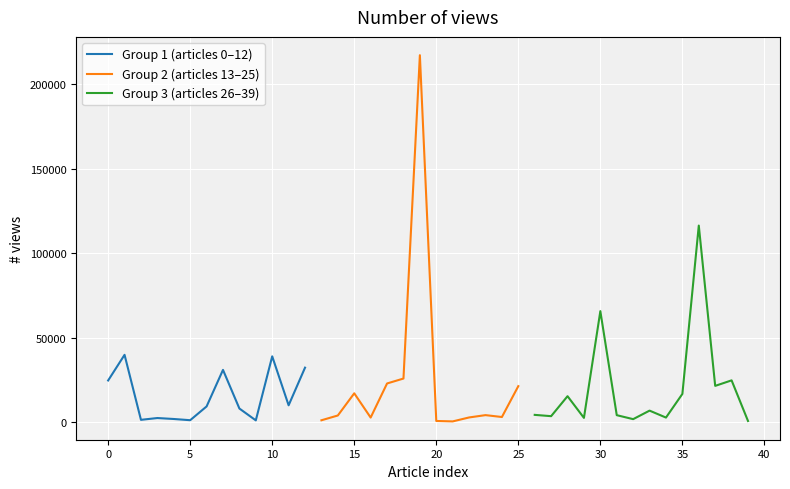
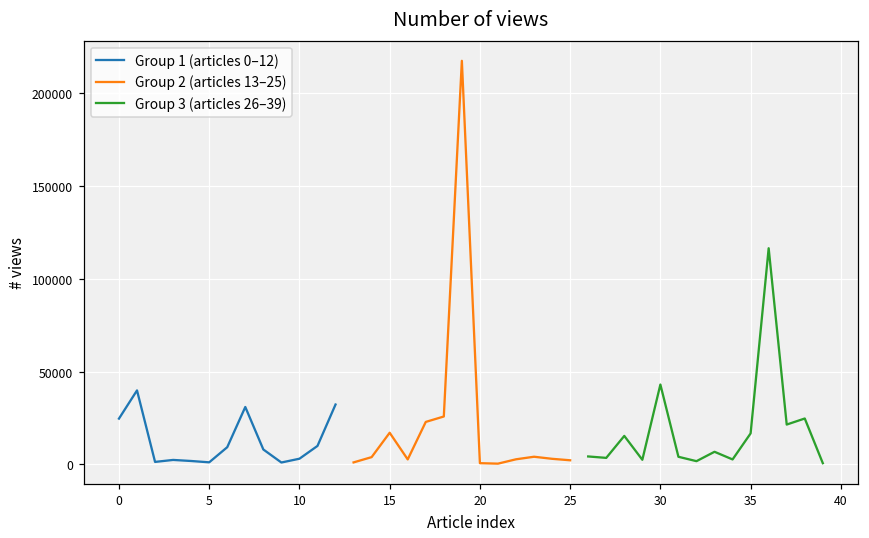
Group 1 (articles 0–12), 10: 39000 -> 3000
Group 2 (articles 13–25), 25: 21000 -> 2000
Group 3 (articles 26–39), 30: 66000 -> 43000
